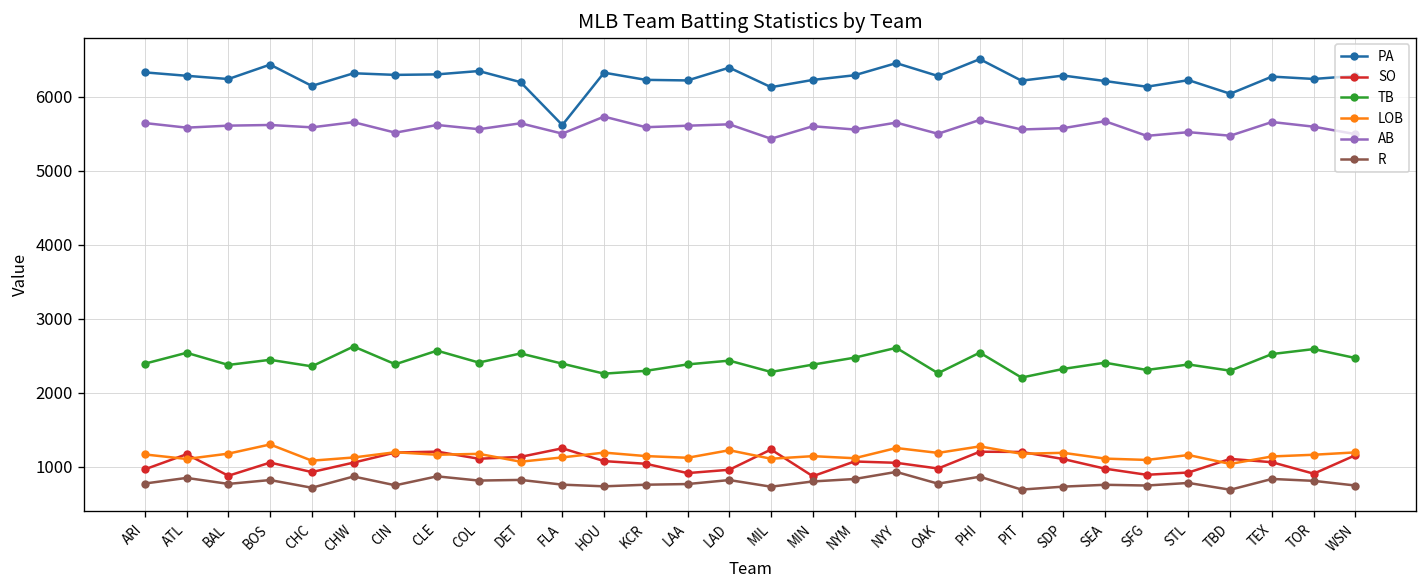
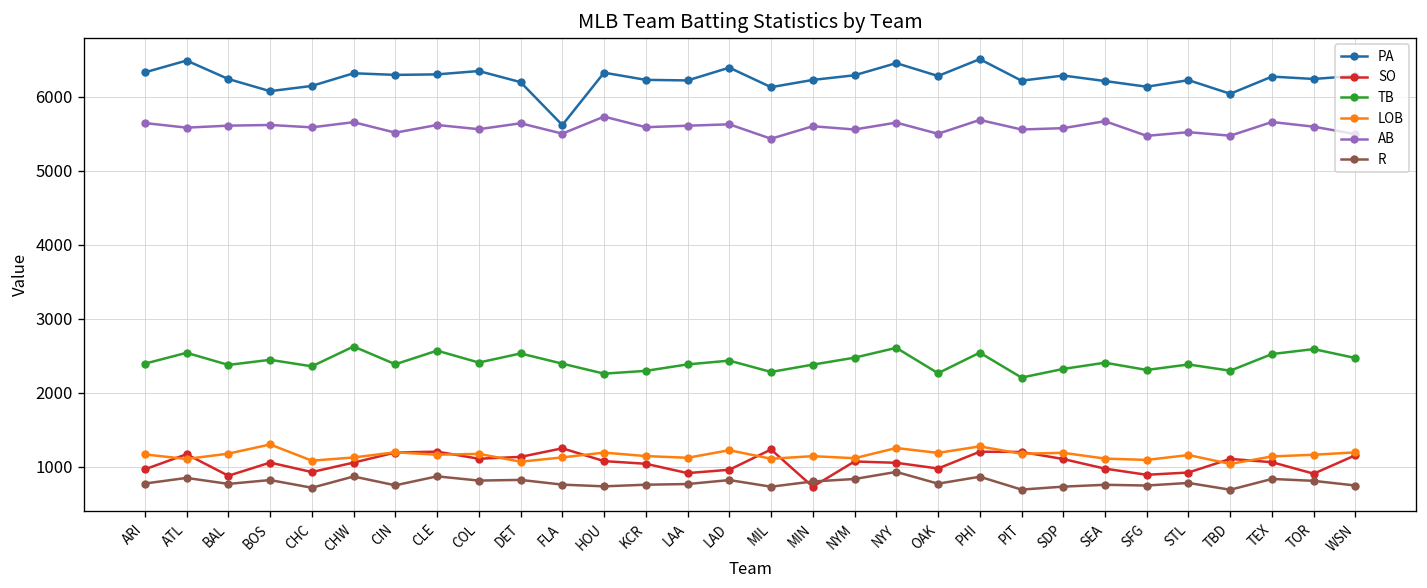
PA, ATL: 6300 -> 6500
PA, BOS: 6400 -> 6100
SO, MIN: 900 -> 700
